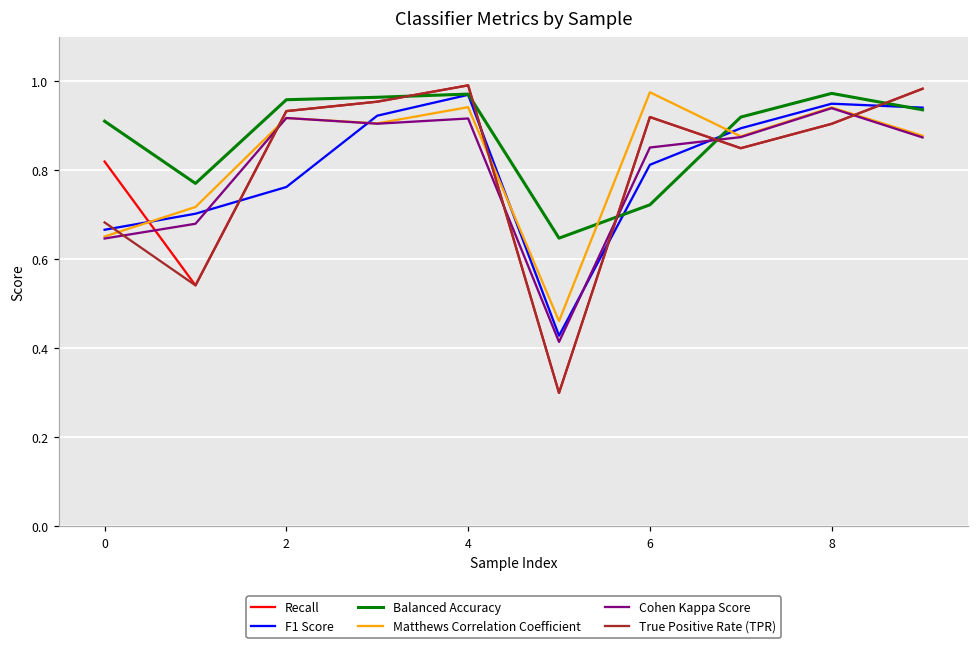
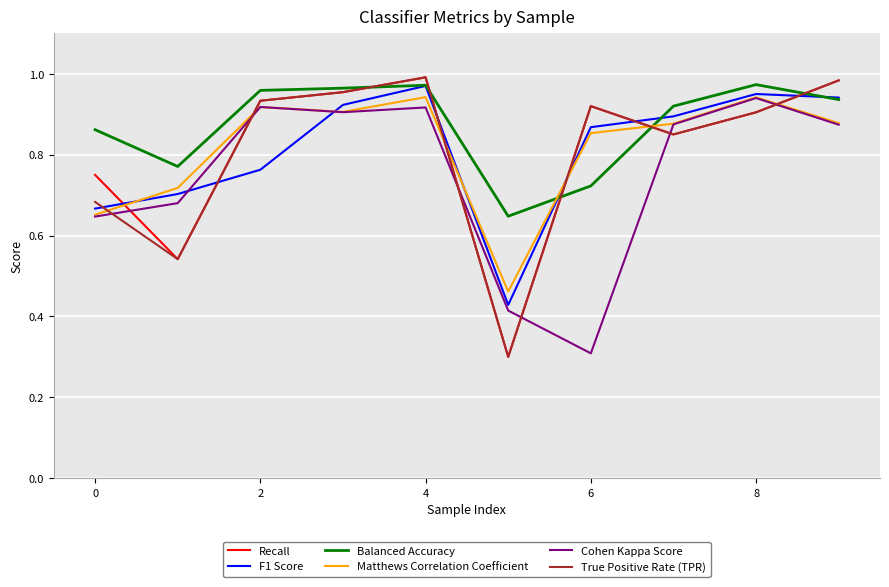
Recall, 0: 0.82 -> 0.75
Balanced Accuracy, 0: 0.91 -> 0.86
F1 Score, 6: 0.81 -> 0.87
Matthews Correlation Coefficient, 6: 0.98 -> 0.85
Cohen Kappa Score, 6: 0.85 -> 0.31
